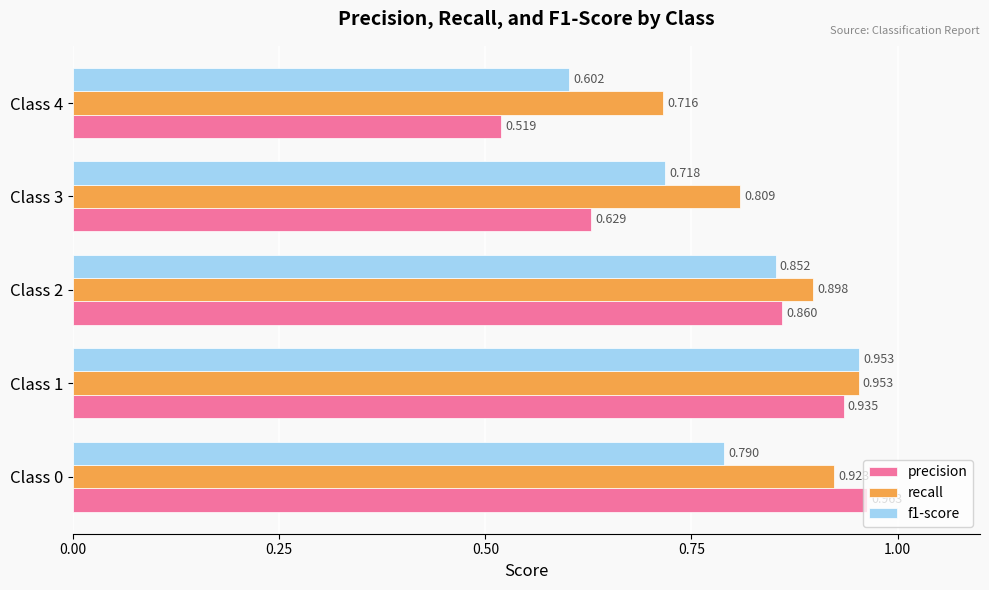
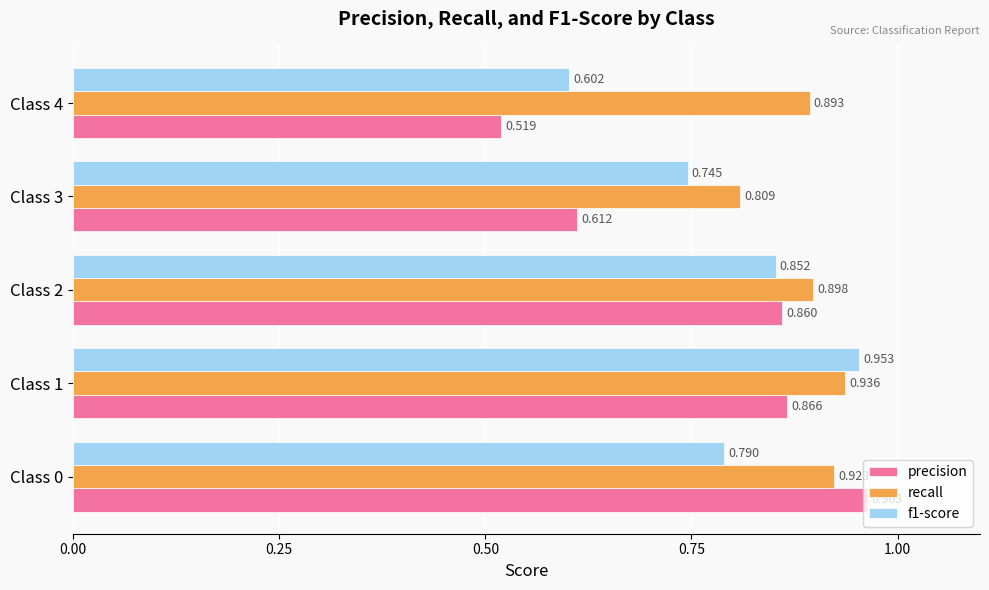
recall, Class 4: 0.716 -> 0.893
f1-score, Class 3: 0.718 -> 0.745
precision, Class 3: 0.629 -> 0.612
recall, Class 1: 0.953 -> 0.936
precision, Class 1: 0.935 -> 0.866
